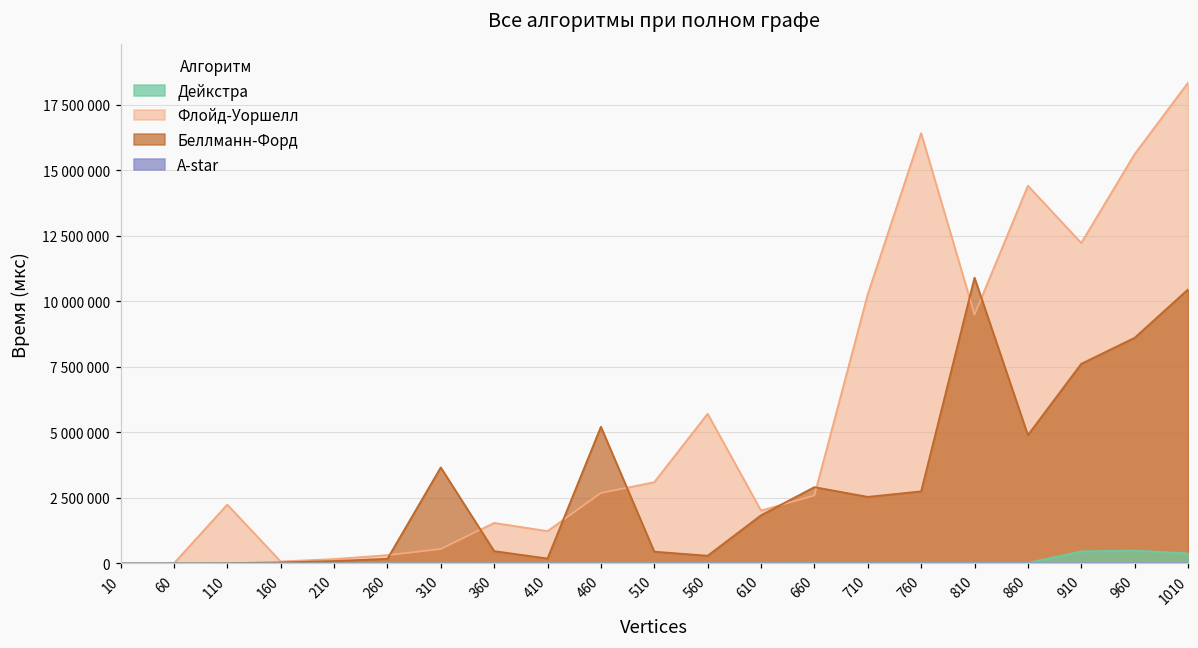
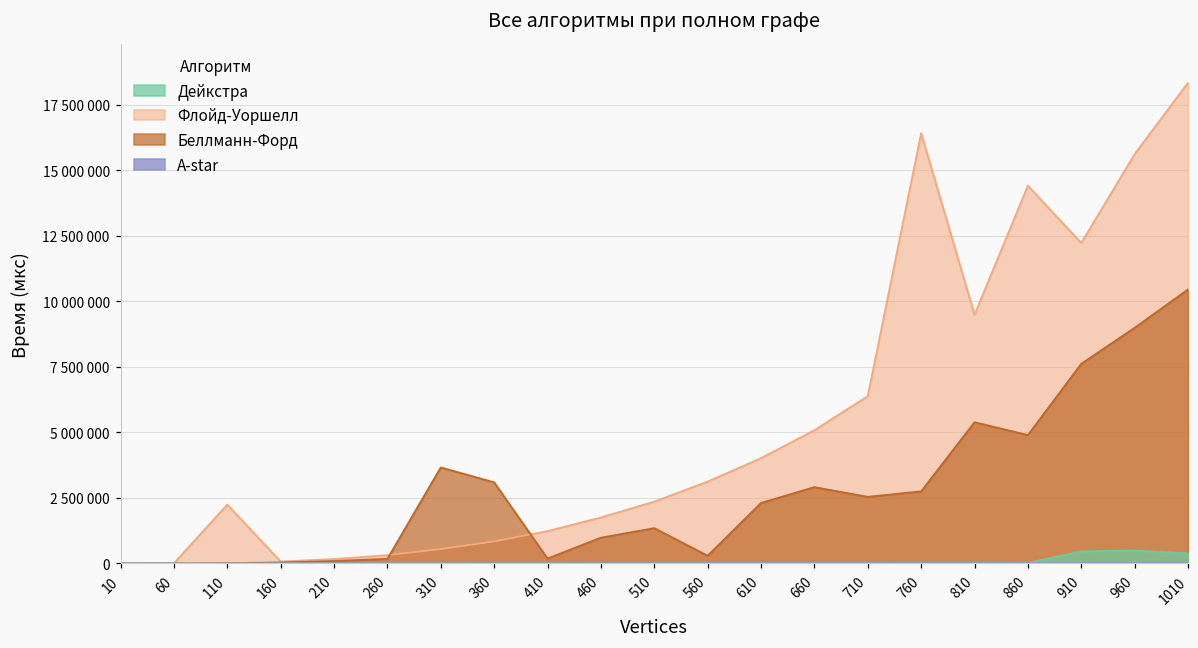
Флойд-Уоршелл, 360: 1500000 -> 800000
Беллманн-Форд, 360: 500000 -> 3100000
Флойд-Уоршелл, 460: 2700000 -> 1800000
Беллманн-Форд, 460: 5200000 -> 1000000
Флойд-Уоршелл, 510: 3100000 -> 2400000
Беллманн-Форд, 510: 500000 -> 1300000
Флойд-Уоршелл, 560: 5700000 -> 3100000
Флойд-Уоршелл, 610: 2000000 -> 4000000
Беллманн-Форд, 610: 1800000 -> 2300000
Флойд-Уоршелл, 660: 2600000 -> 5100000
Флойд-Уоршелл, 710: 10300000 -> 6400000
Беллманн-Форд, 810: 10900000 -> 5400000
Беллманн-Форд, 960: 8600000 -> 9000000
